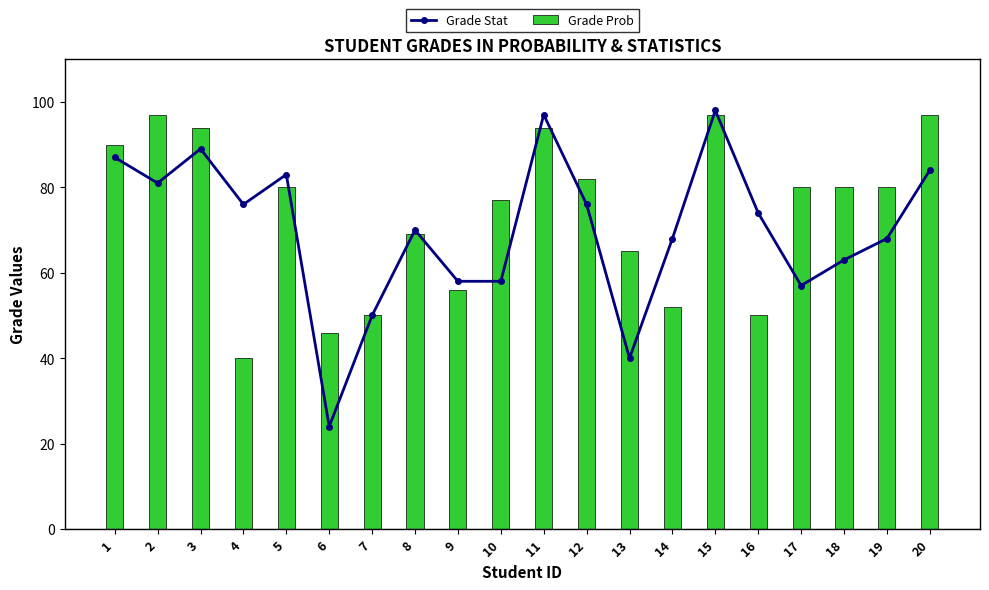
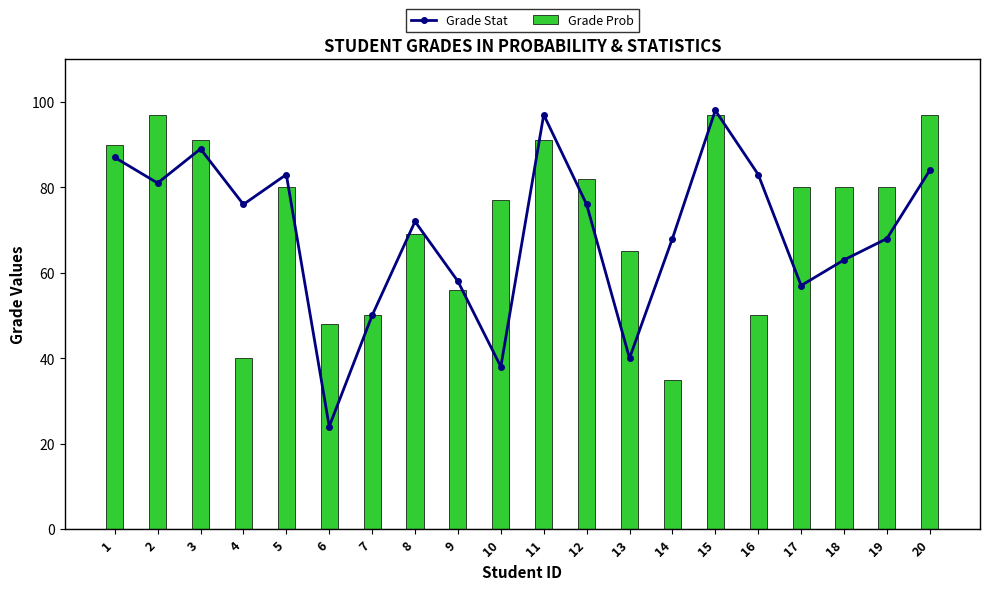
Grade Prob, 3: 94 -> 91
Grade Prob, 6: 46 -> 48
Grade Stat, 8: 70 -> 72
Grade Stat, 10: 58 -> 38
Grade Prob, 11: 94 -> 91
Grade Prob, 14: 52 -> 35
Grade Stat, 16: 74 -> 83
